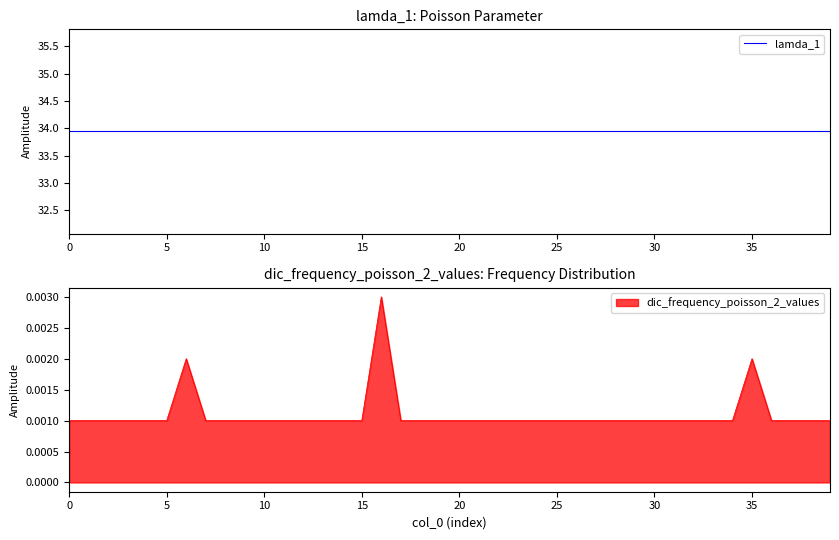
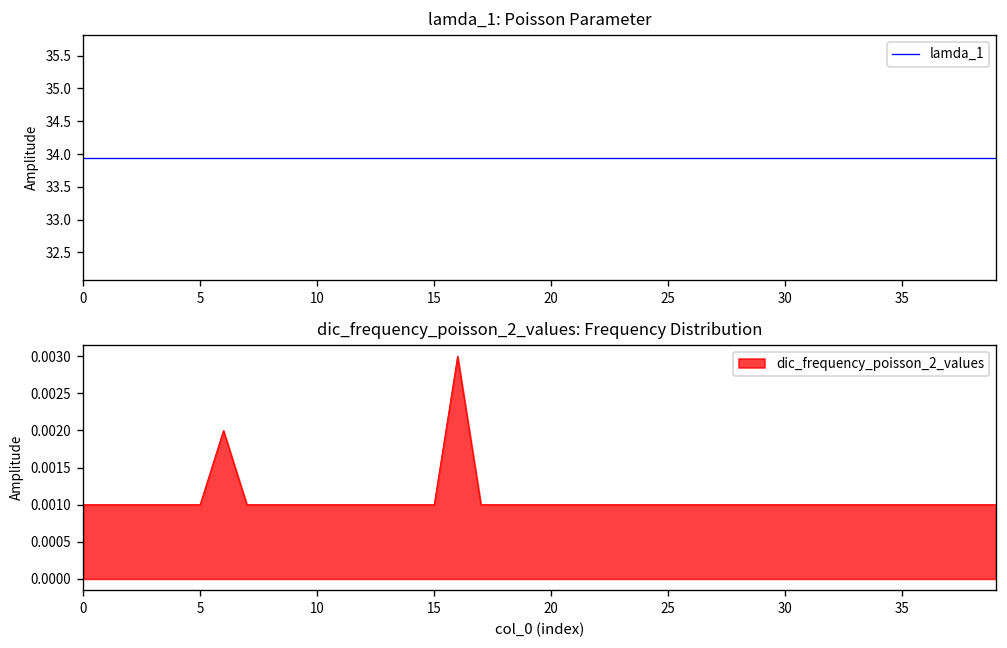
dic_frequency_poisson_2_values: Frequency Distribution, 35: 0.002 -> 0.001
